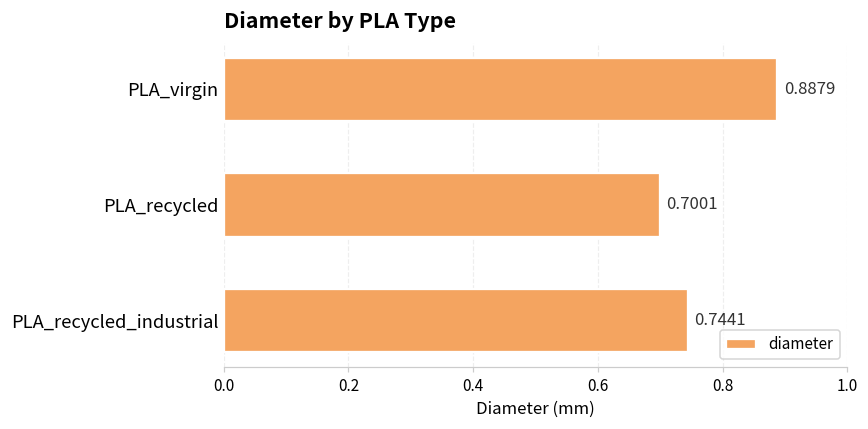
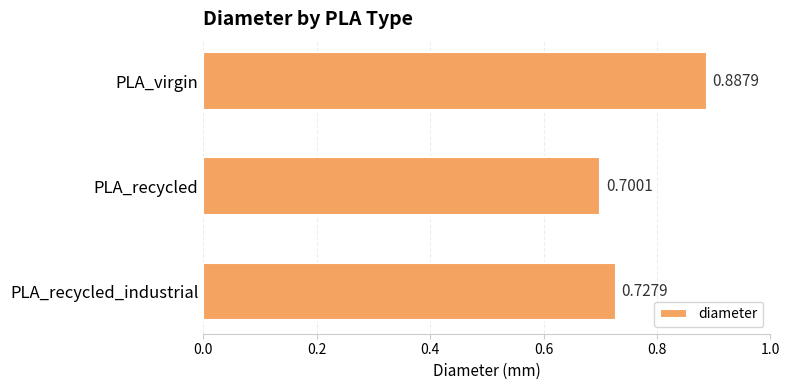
PLA_recycled_industrial: 0.7441 -> 0.7279
